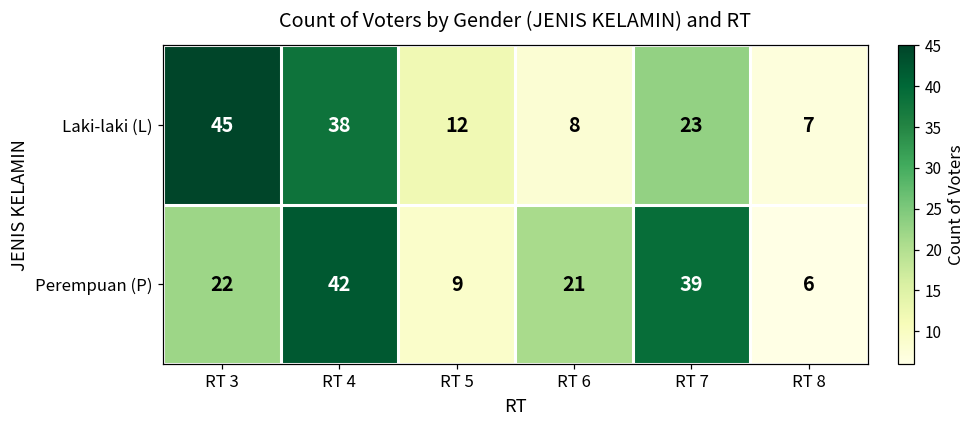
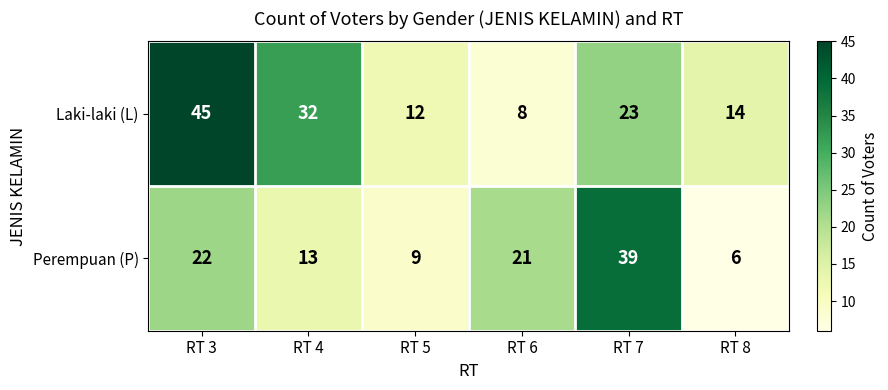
Laki-laki (L), RT 4: 38 -> 32
Laki-laki (L), RT 8: 7 -> 14
Perempuan (P), RT 4: 42 -> 13
